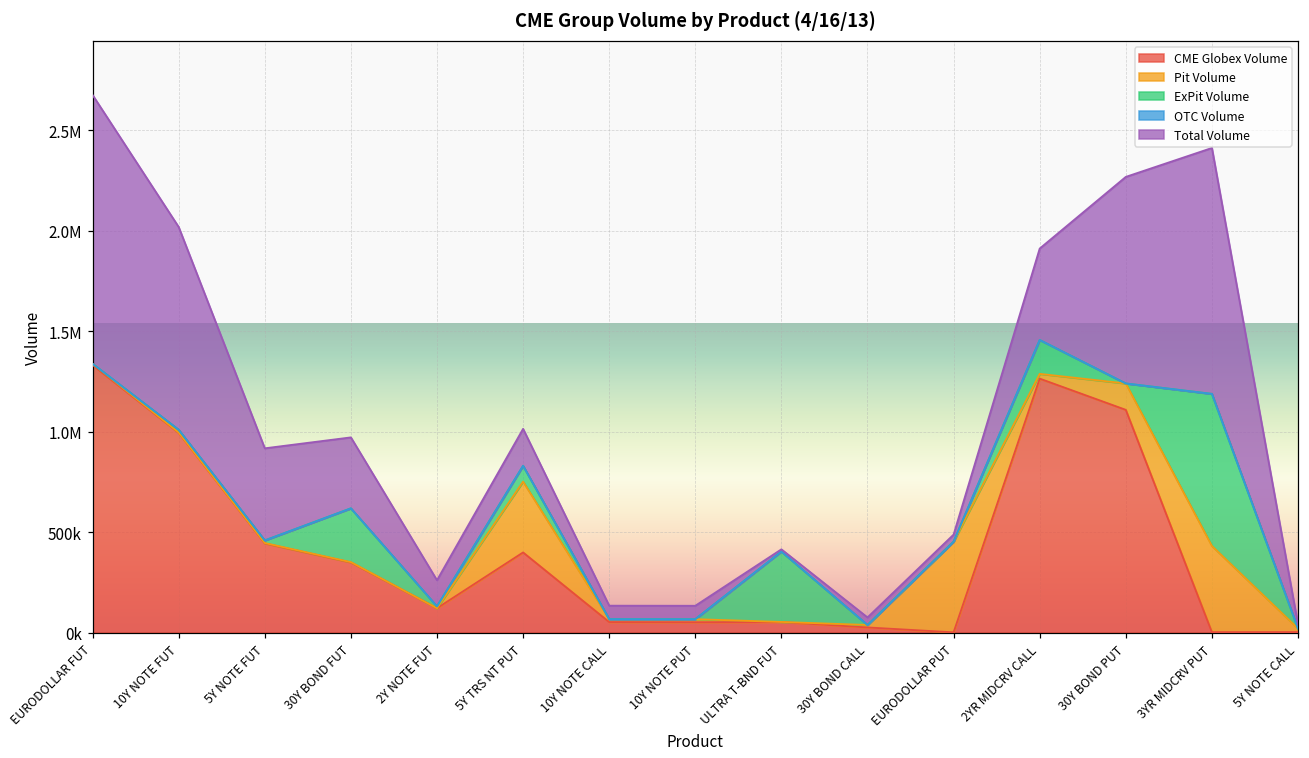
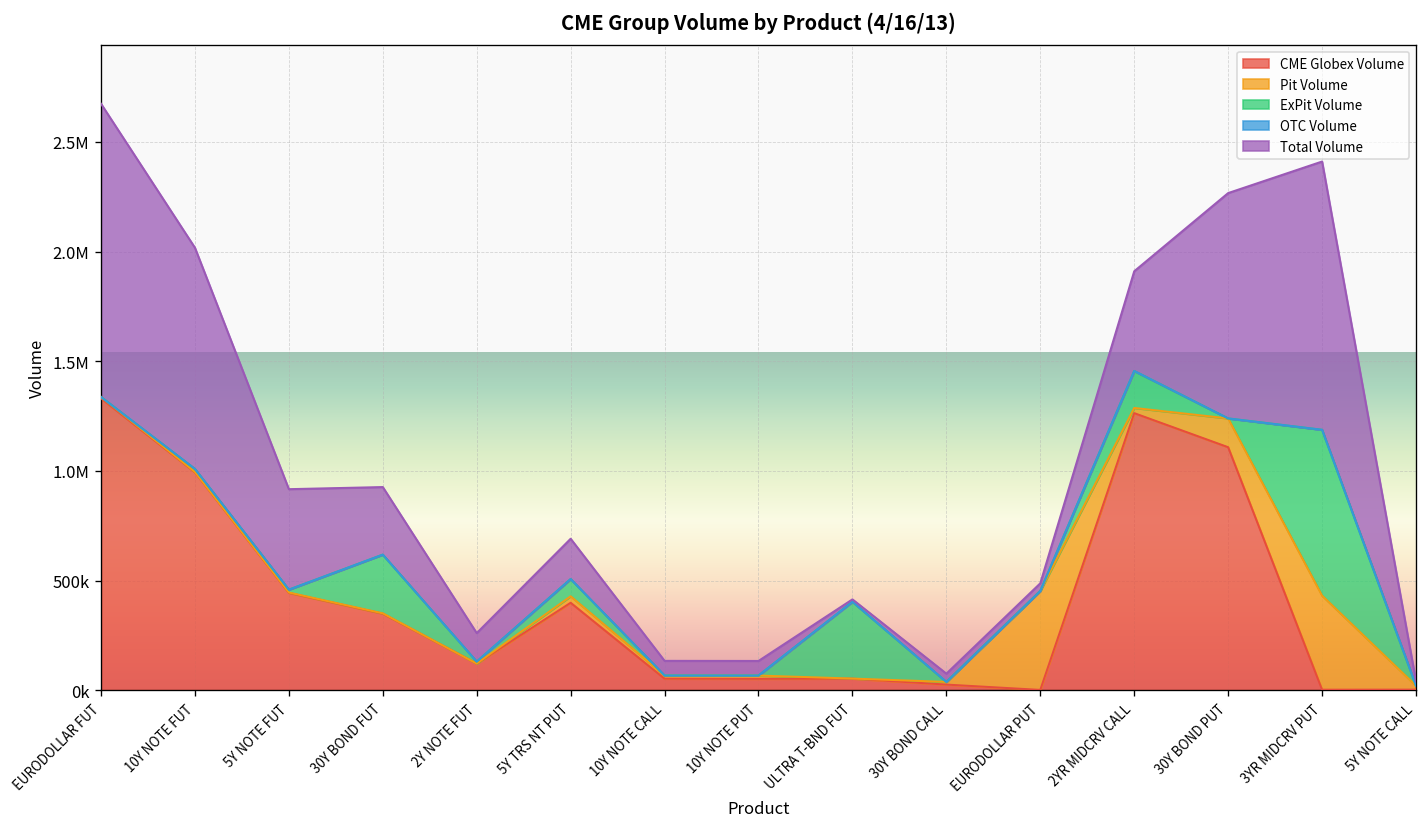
Total Volume, 30Y BOND FUT: 350000 -> 310000
Pit Volume, 5Y TRS NT PUT: 350000 -> 30000
